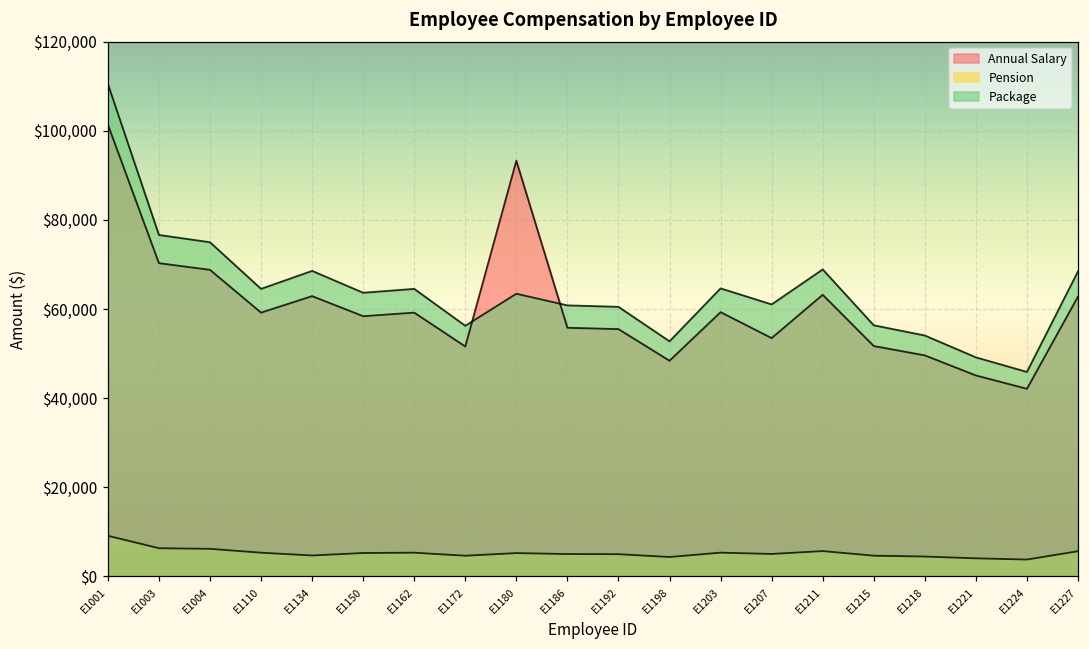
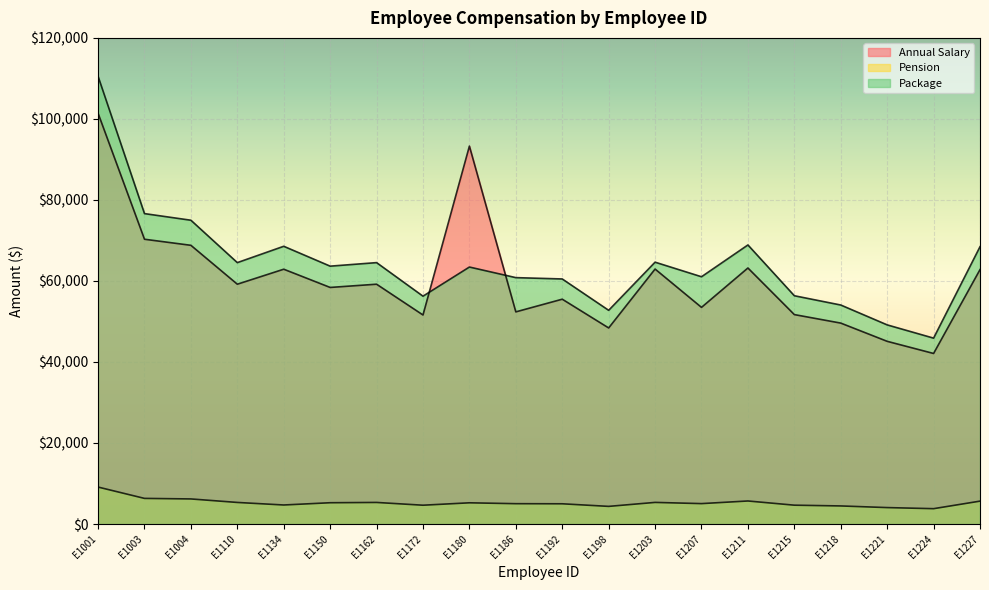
Annual Salary, E1186: $56,000 -> $52,000
Annual Salary, E1203: $59,000 -> $63,000
